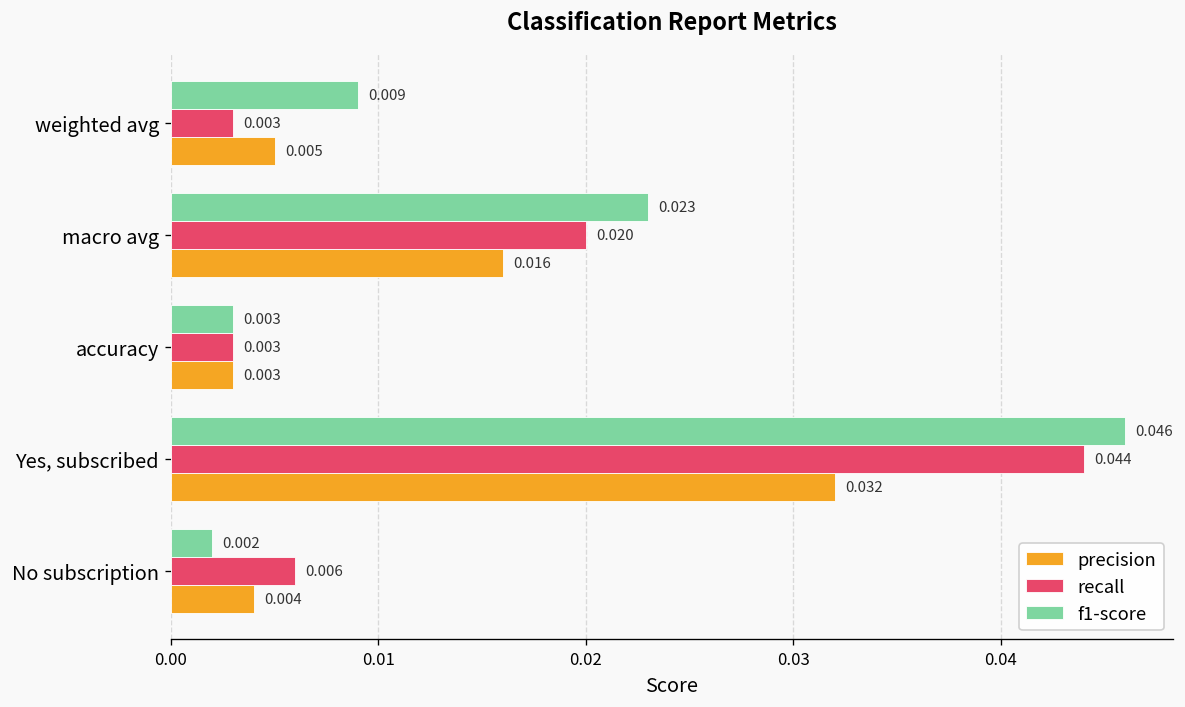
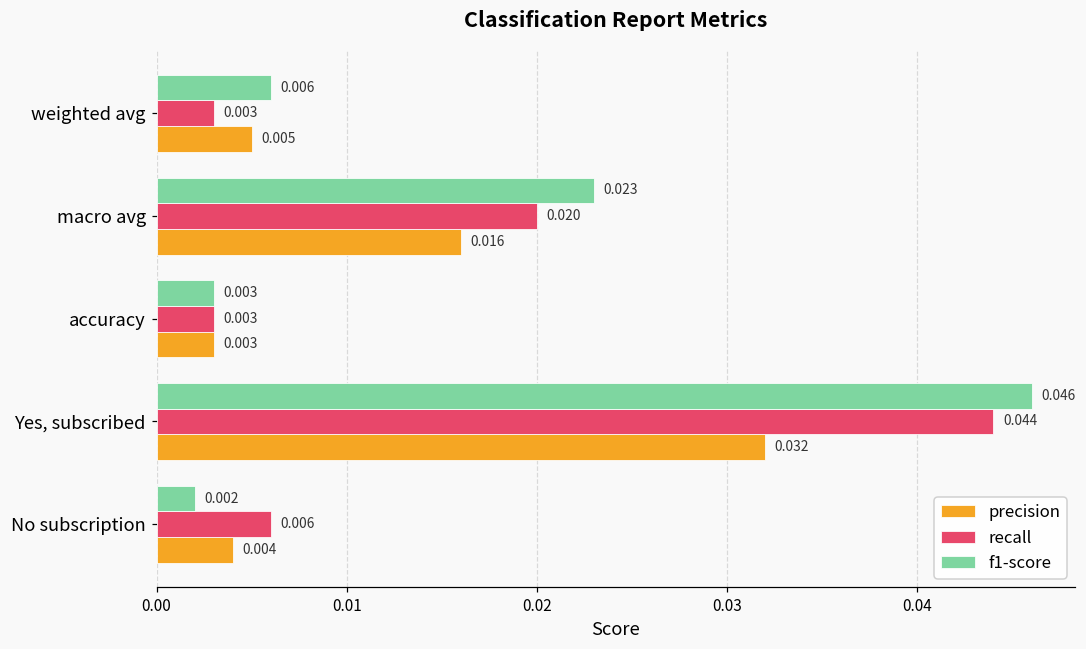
f1-score, weighted avg: 0.009 -> 0.006
